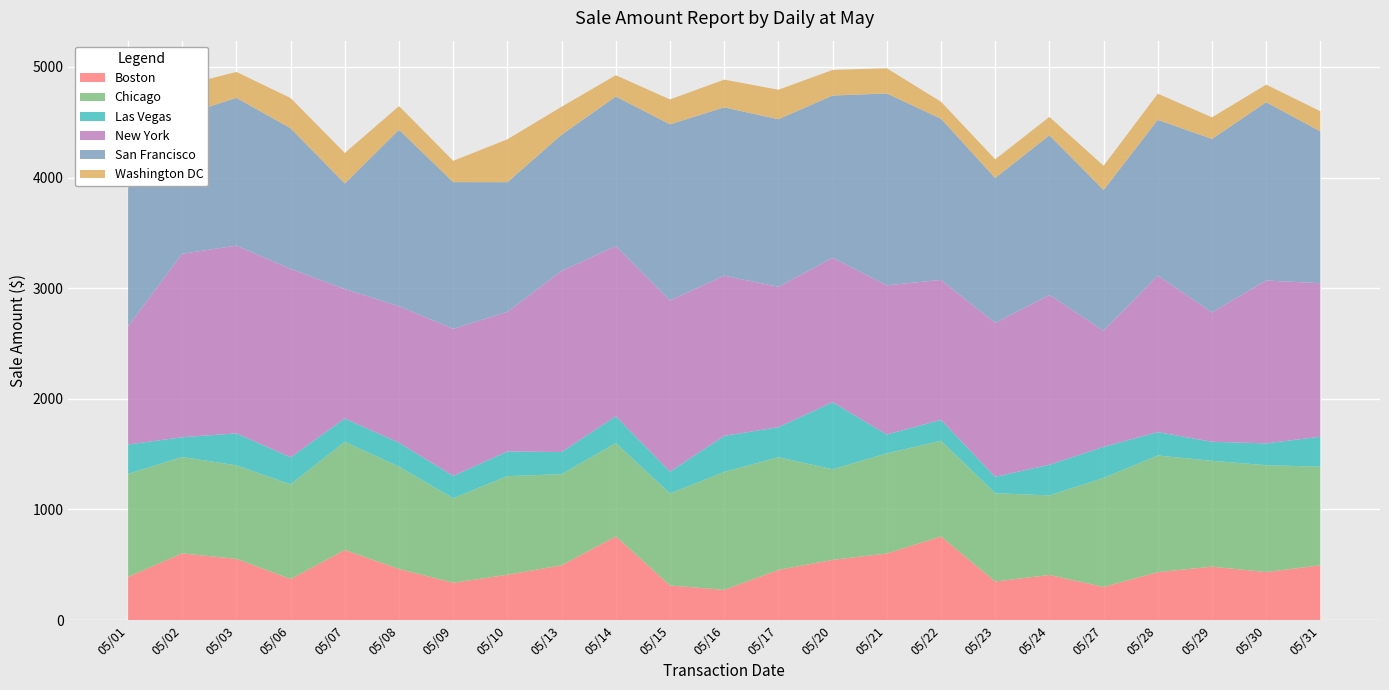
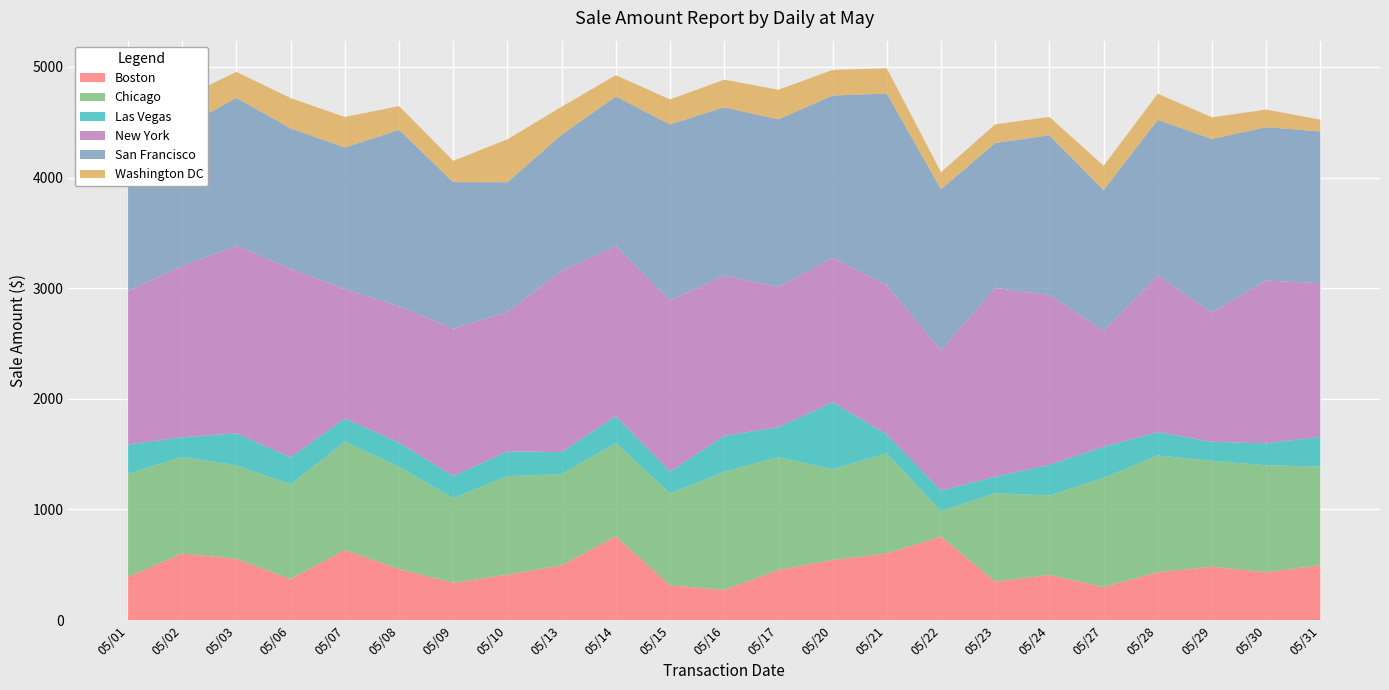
New York, 05/01: 1070 -> 1390
New York, 05/02: 1660 -> 1550
San Francisco, 05/07: 950 -> 1280
Chicago, 05/22: 870 -> 230
New York, 05/23: 1390 -> 1710
San Francisco, 05/30: 1610 -> 1390
Washington DC, 05/31: 180 -> 110
